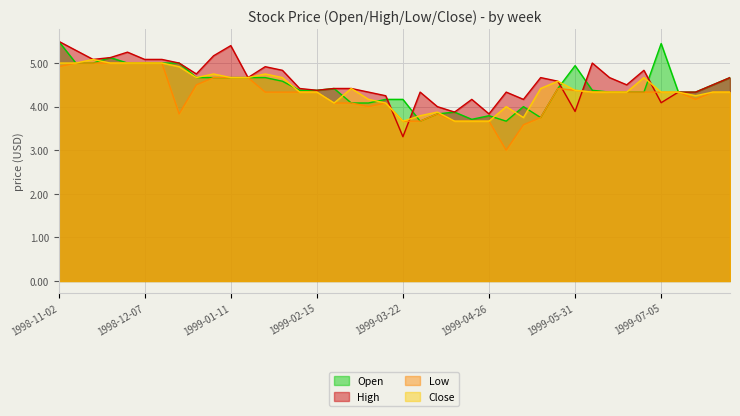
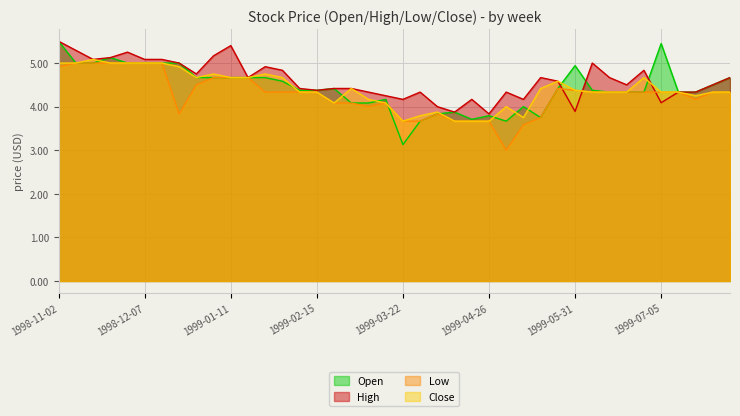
Open, 1999-03-22: 4.2 -> 3.1
High, 1999-03-22: 3.3 -> 4.2
